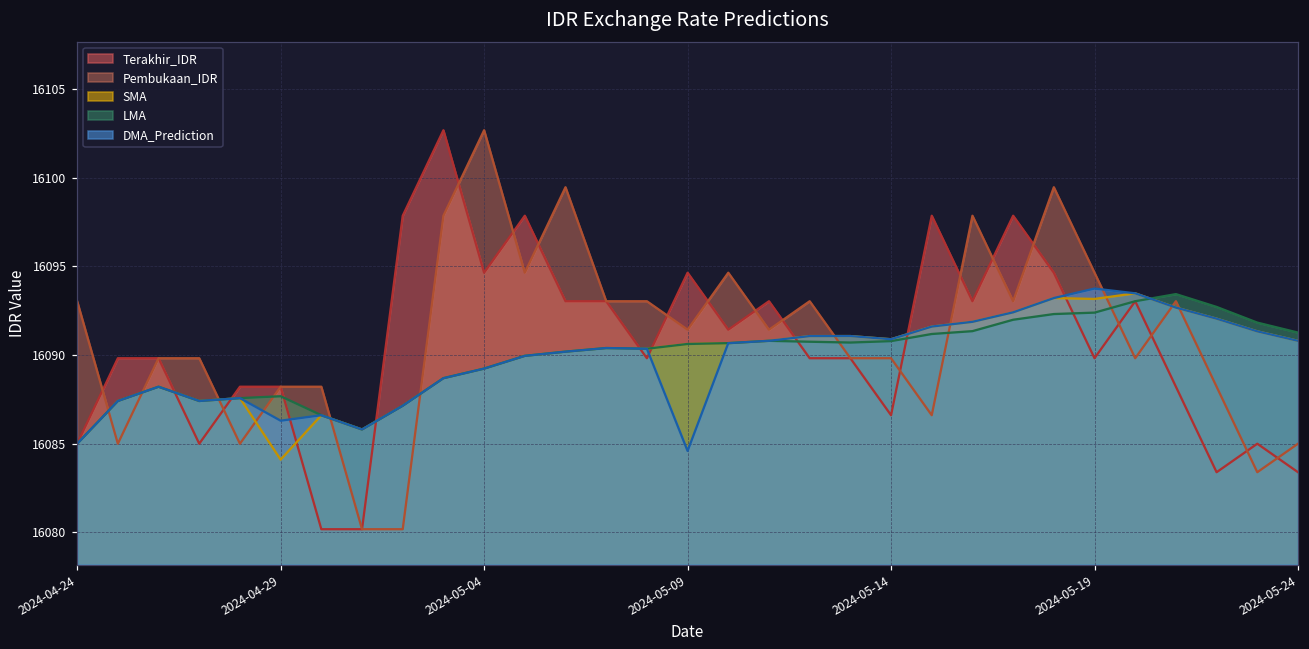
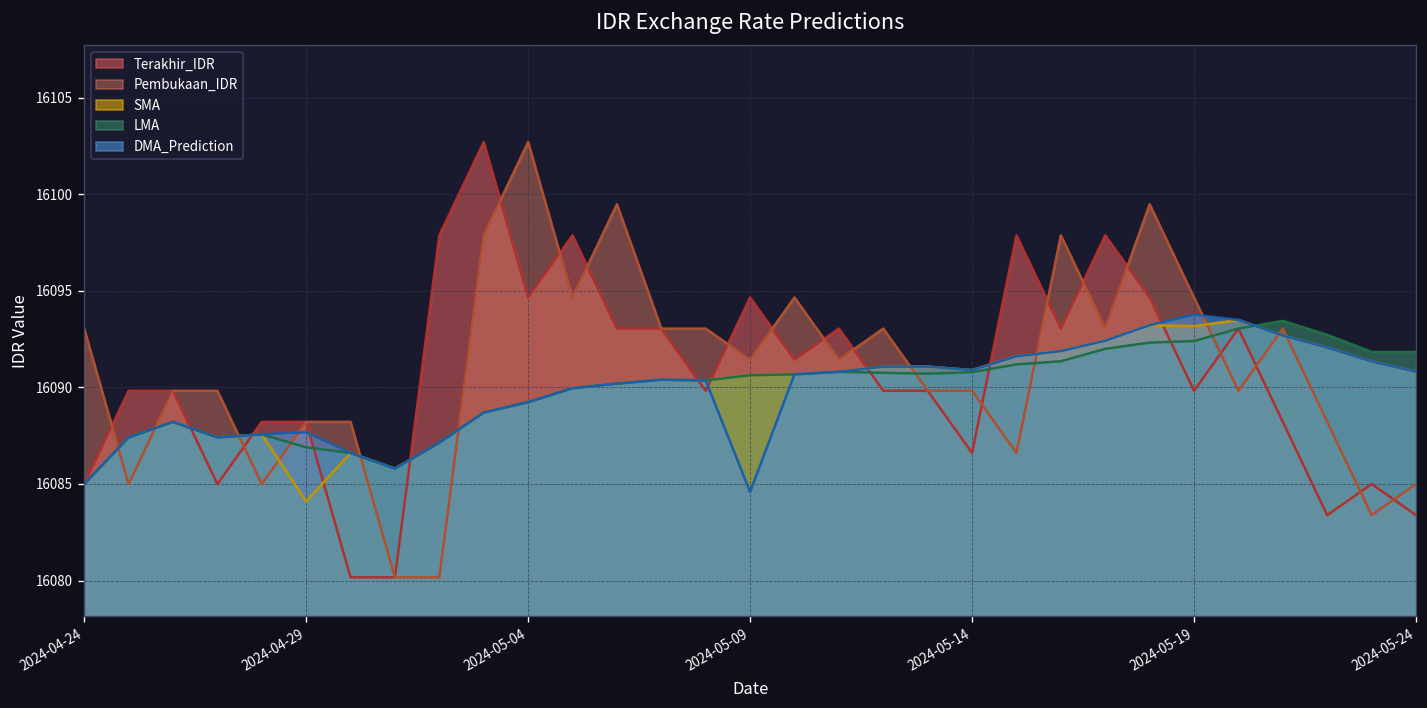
LMA, 2024-04-29: 16087.7 -> 16086.9
DMA_Prediction, 2024-04-29: 16086.3 -> 16087.7
LMA, 2024-05-24: 16091.3 -> 16091.8
